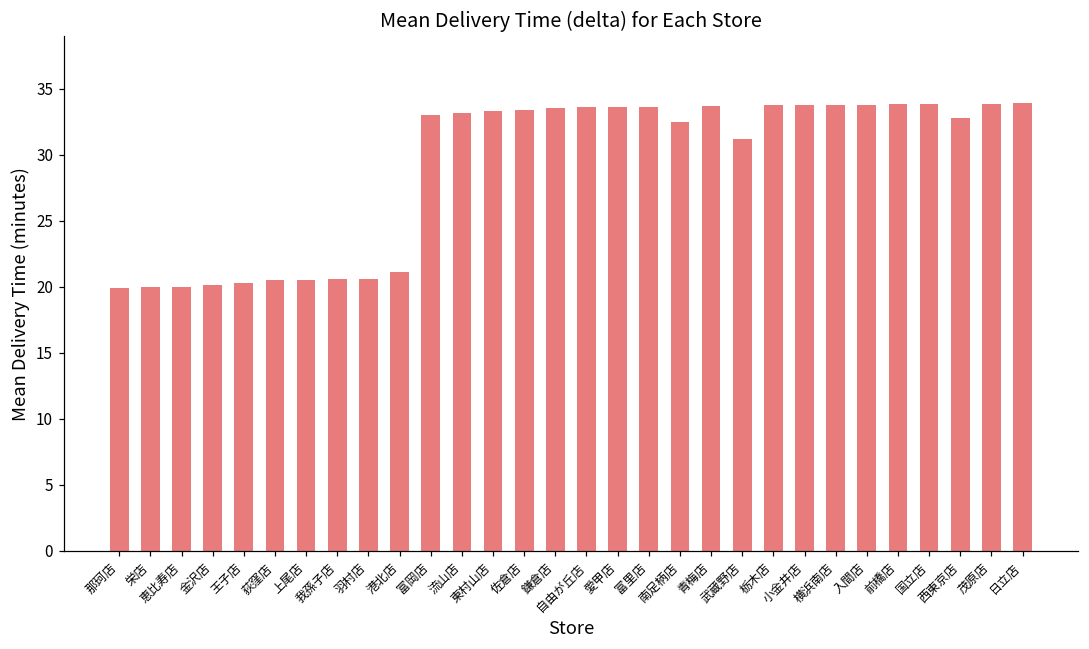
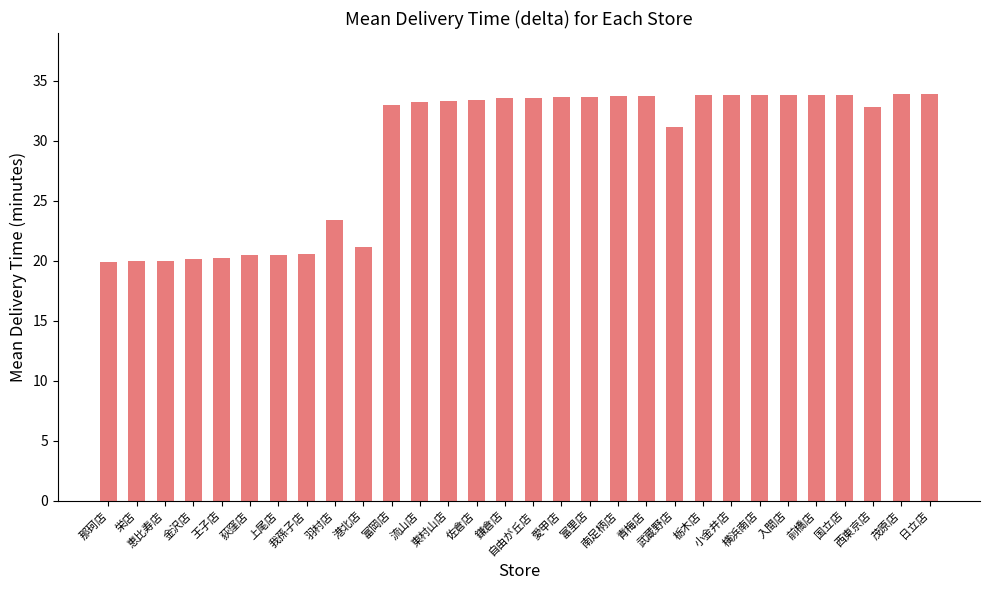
羽村店: 20.6 -> 23.4
南足柄店: 32.5 -> 33.7
